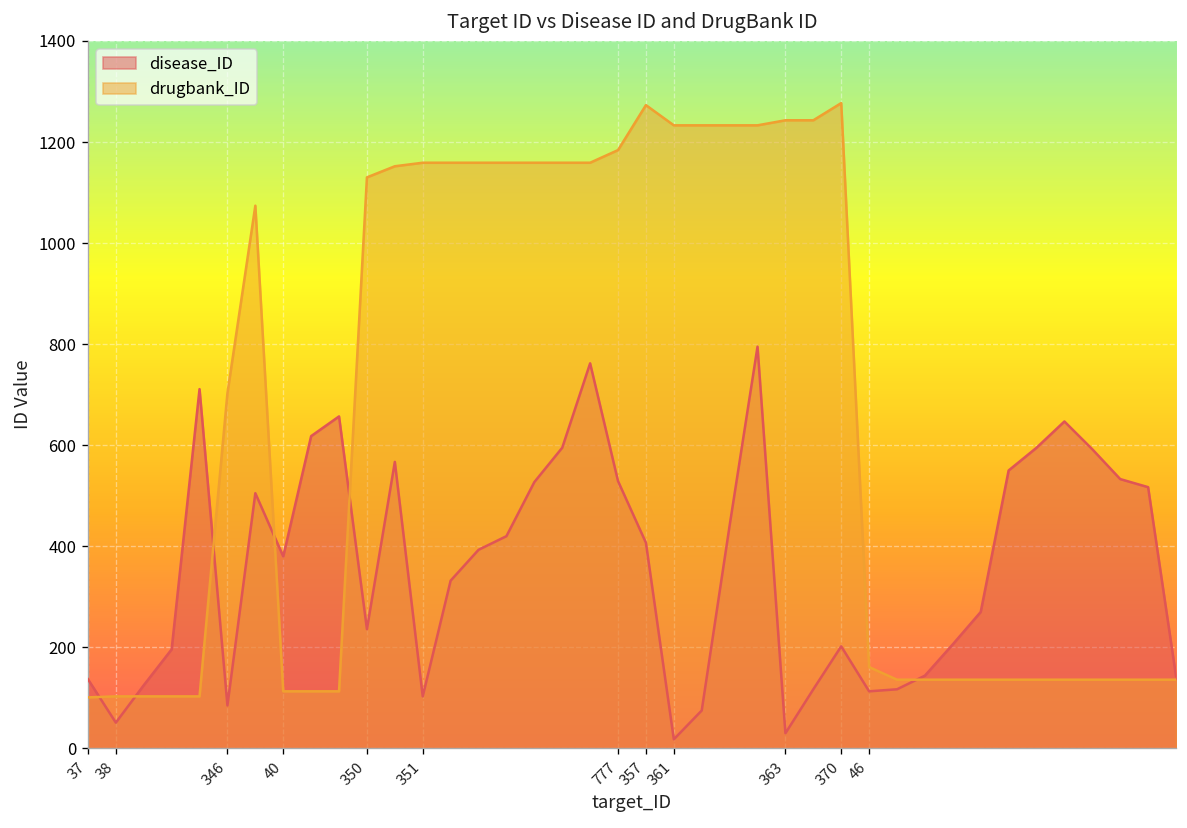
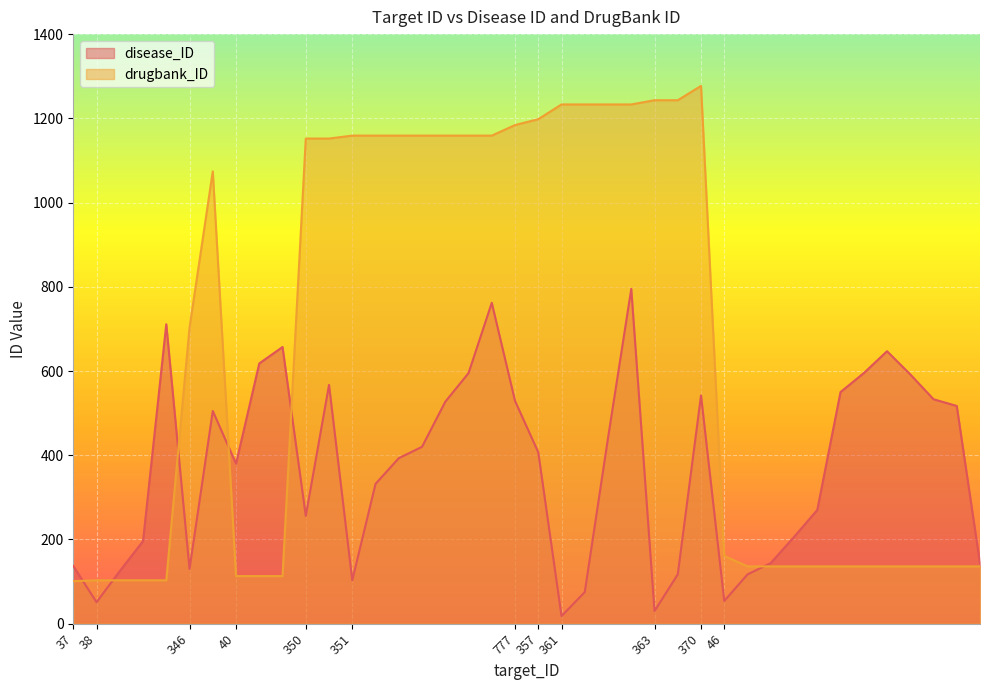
disease_ID, 346: 90 -> 130
disease_ID, 350: 240 -> 260
drugbank_ID, 350: 1130 -> 1150
drugbank_ID, 357: 1270 -> 1200
disease_ID, 370: 200 -> 540
disease_ID, 46: 110 -> 50
